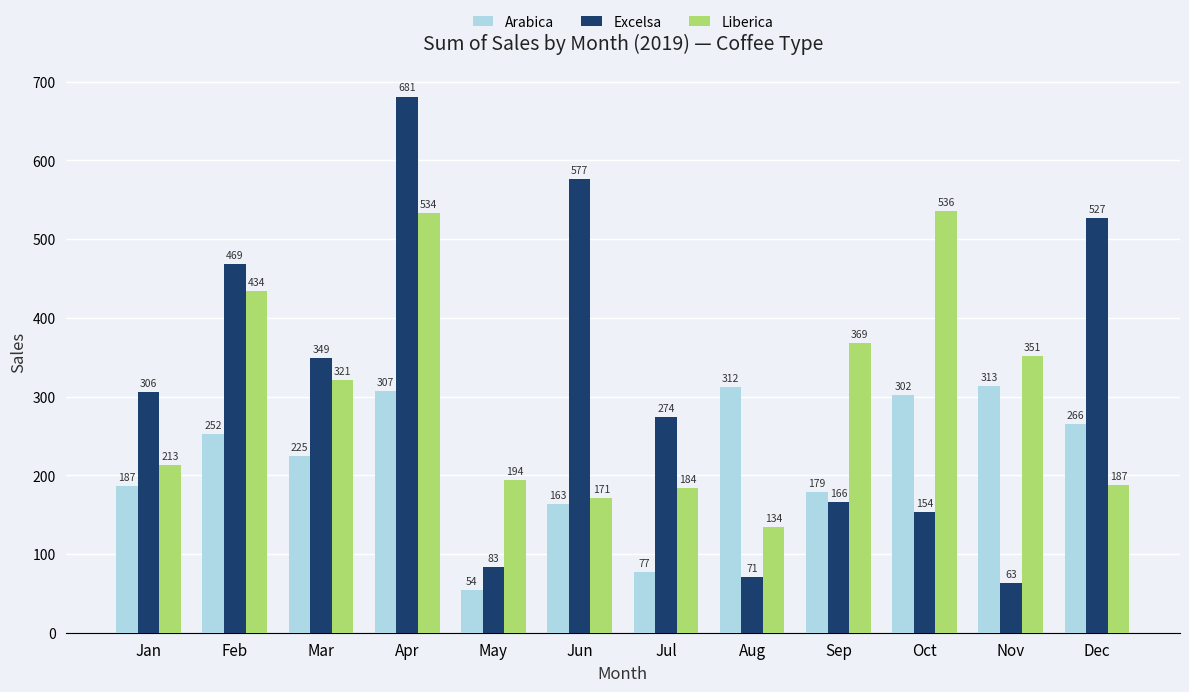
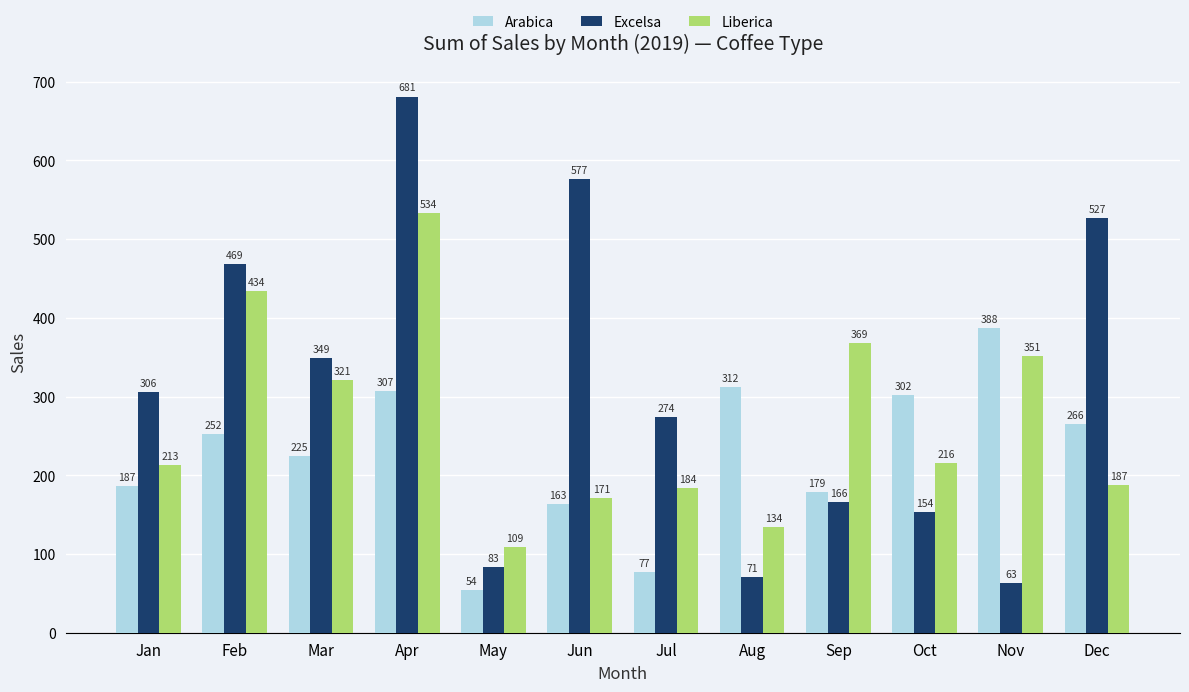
Liberica, May: 194 -> 109
Liberica, Oct: 536 -> 216
Arabica, Nov: 313 -> 388
